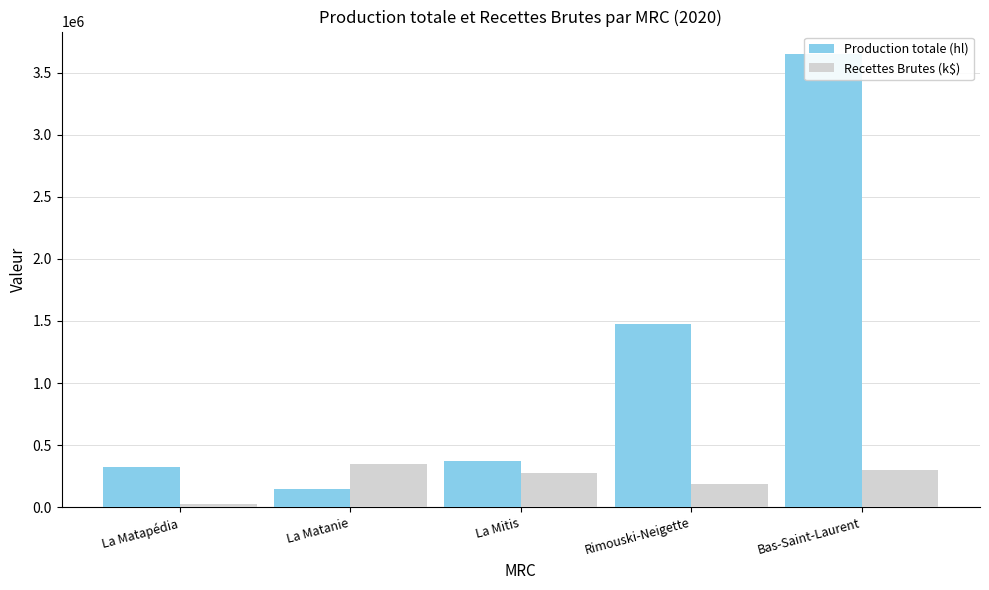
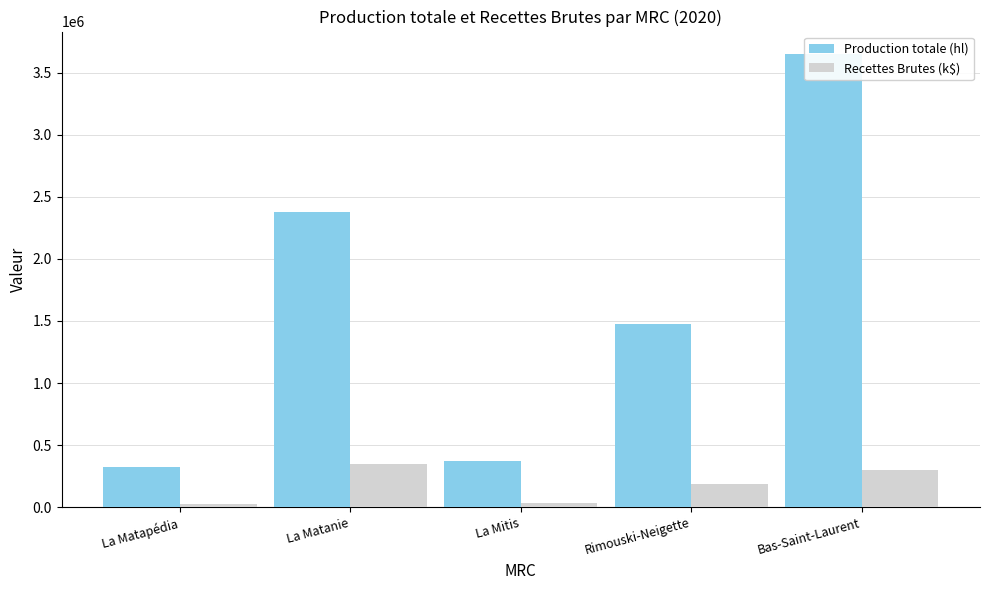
Production totale (hl), La Matanie: 150000 -> 2380000
Recettes Brutes (k$), La Mitis: 280000 -> 30000
